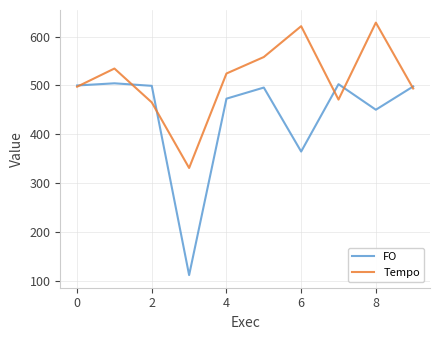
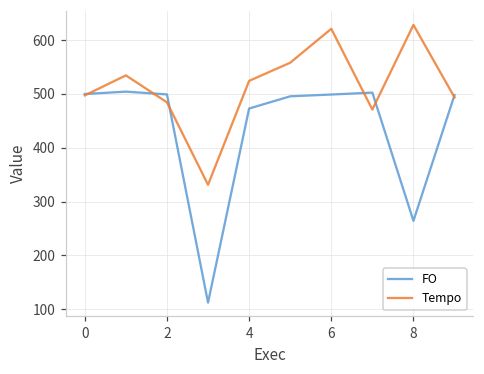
Tempo, 2: 470 -> 480
FO, 6: 360 -> 500
FO, 8: 450 -> 260
